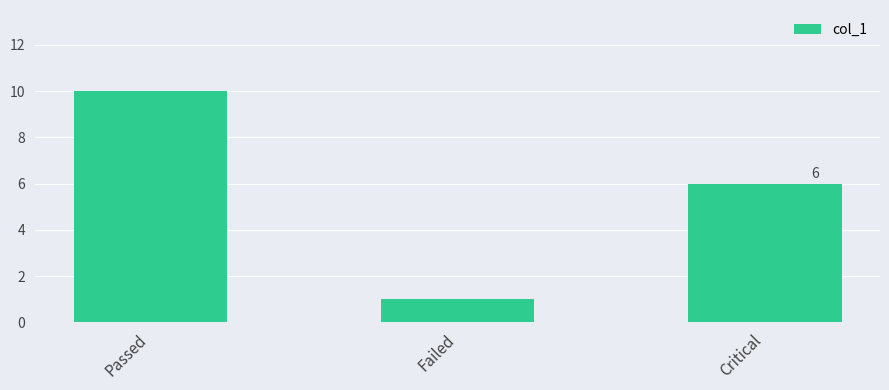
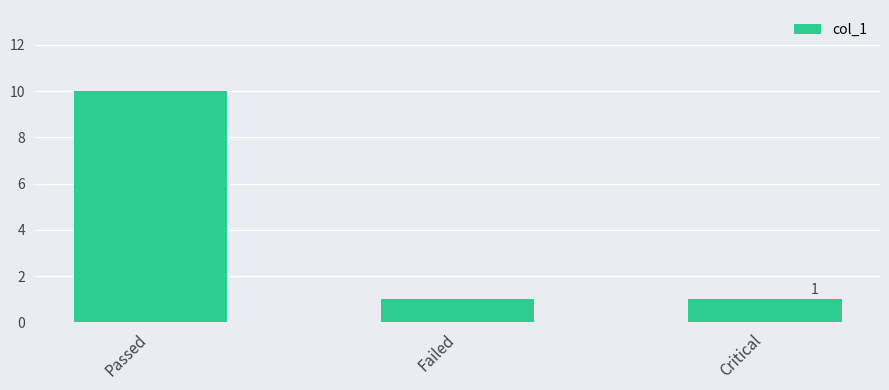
Critical: 6 -> 1
